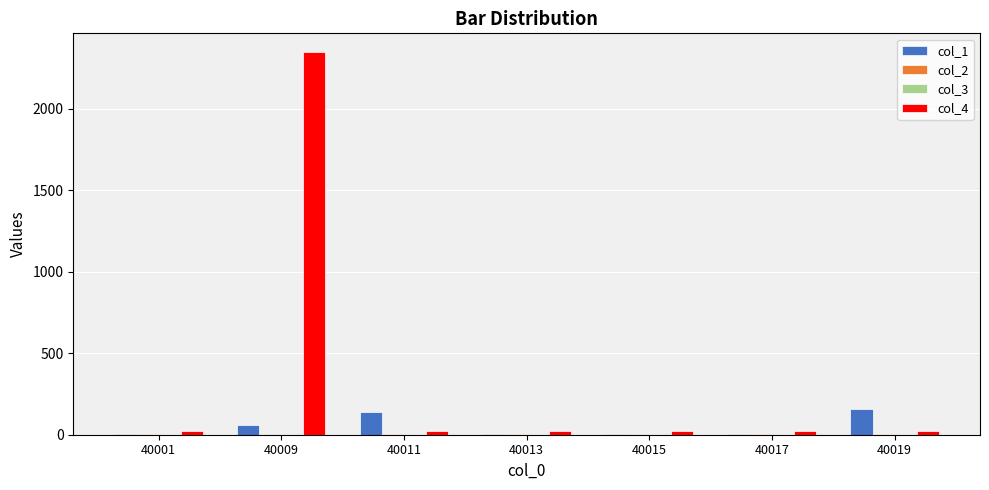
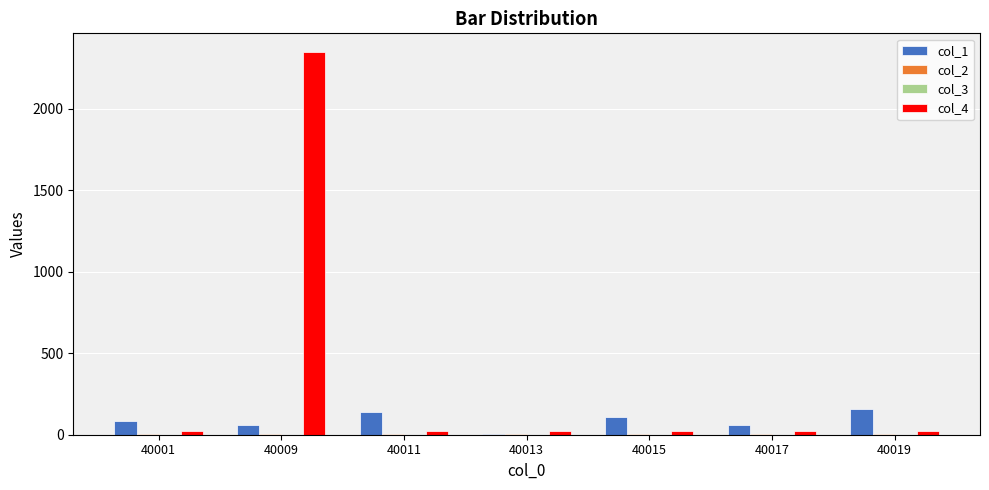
col_1, 40001: 0 -> 80
col_1, 40015: 0 -> 110
col_1, 40017: 0 -> 60
